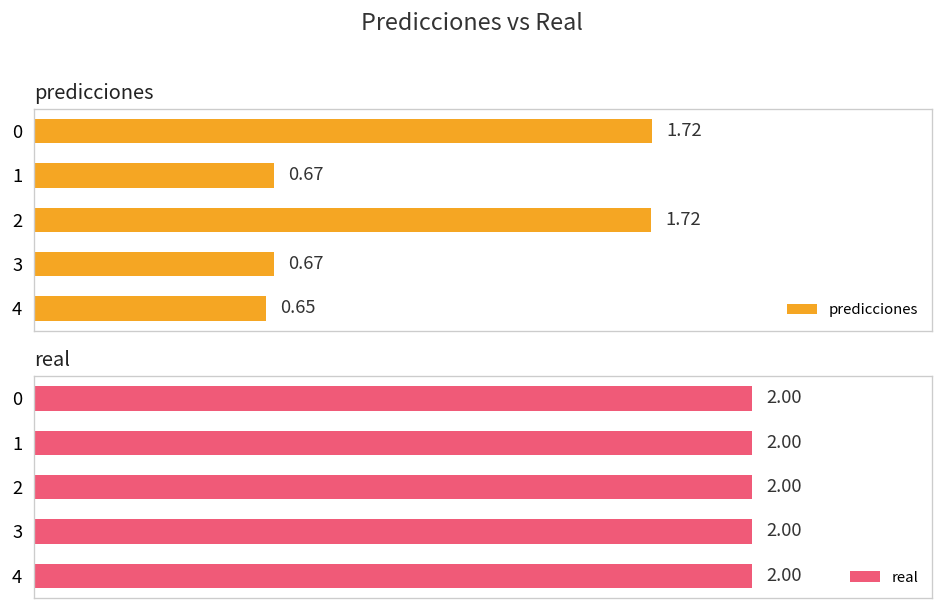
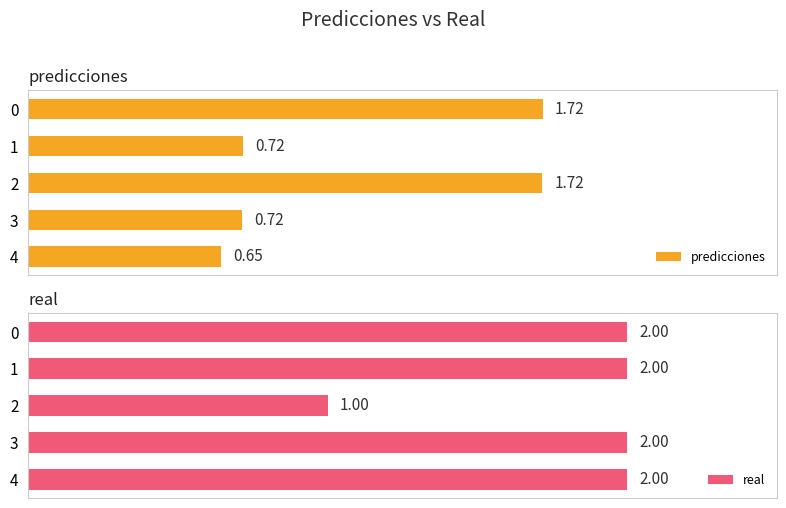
predicciones, 1: 0.67 -> 0.72
predicciones, 3: 0.67 -> 0.72
real, 2: 2.00 -> 1.00
